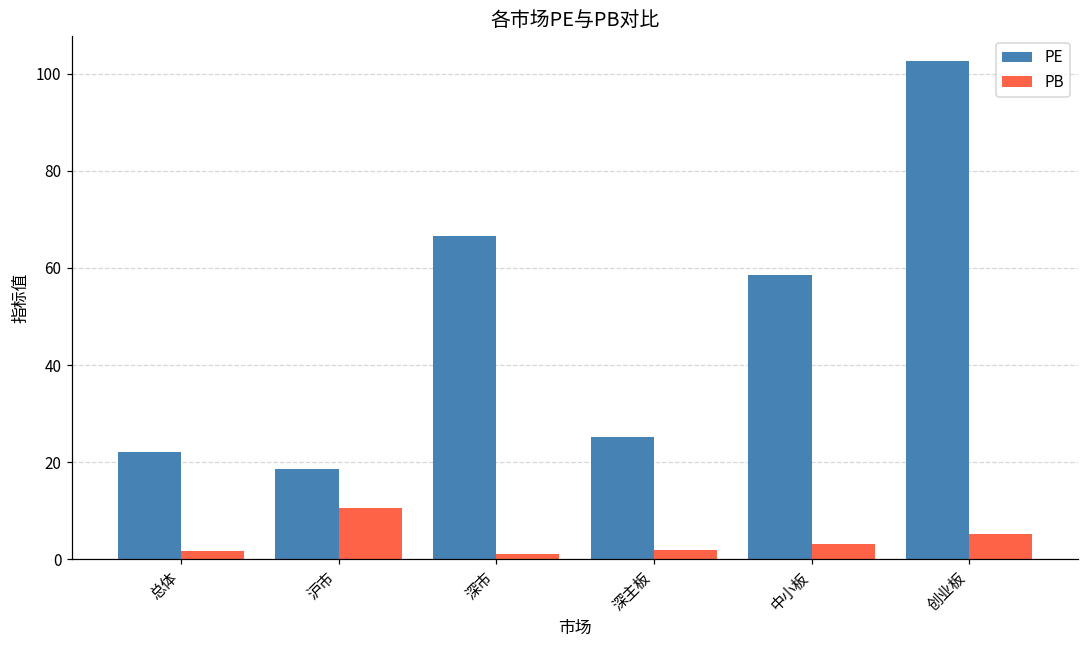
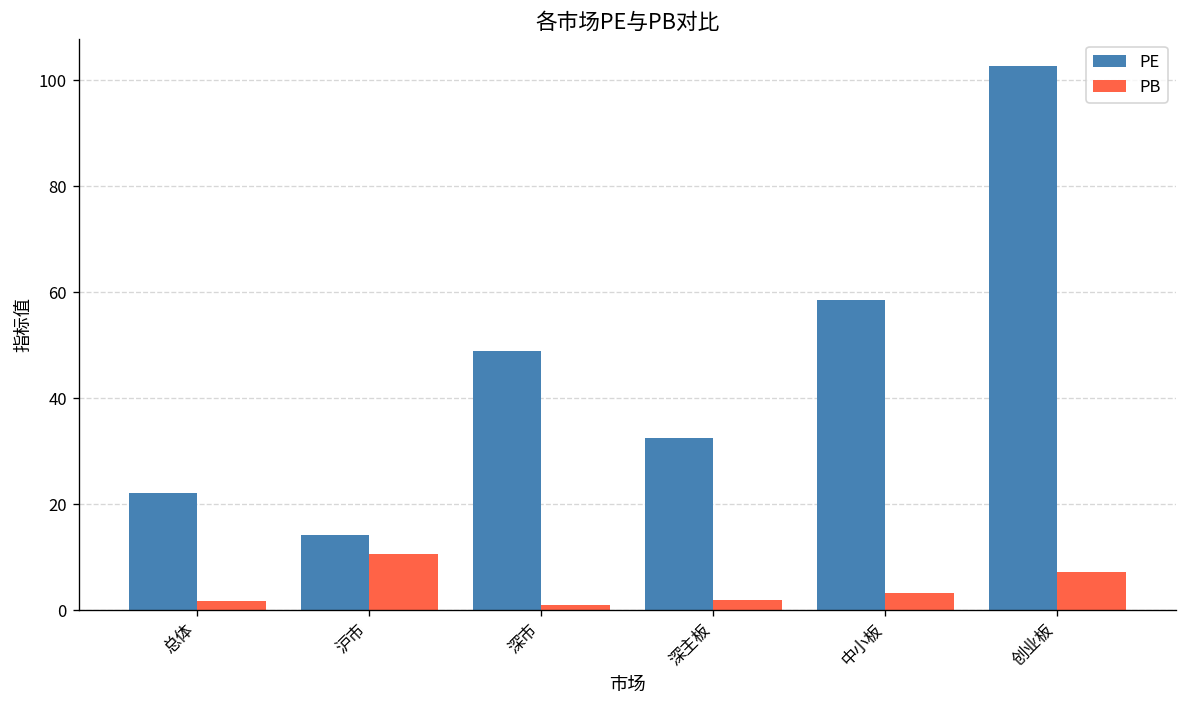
PE, 沪市: 19 -> 14
PE, 深市: 67 -> 49
PE, 深主板: 25 -> 33
PB, 创业板: 5 -> 7
